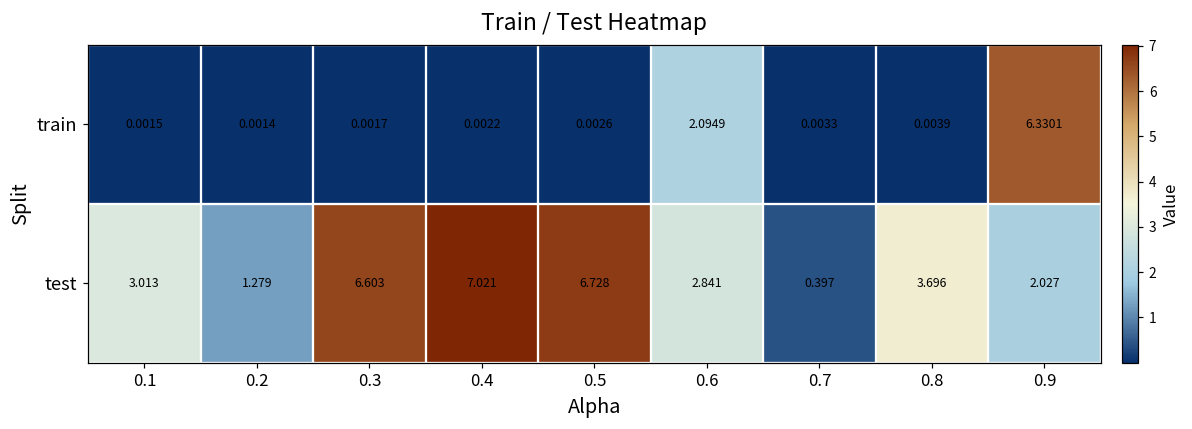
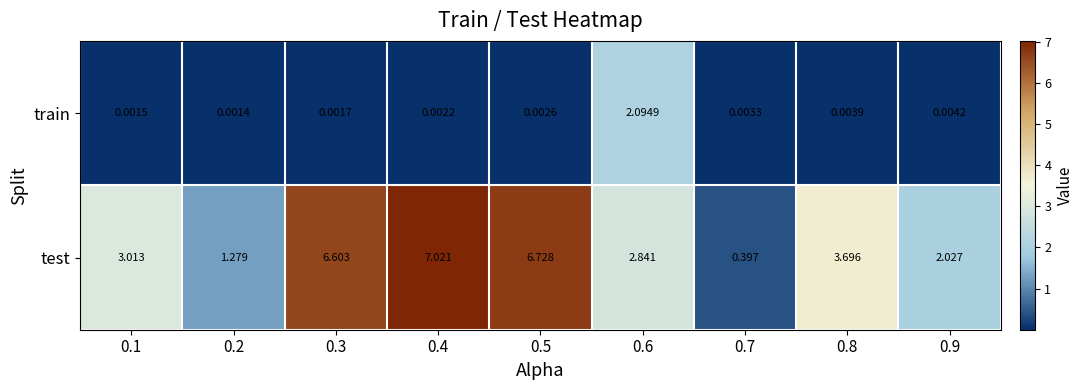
train, 0.9: 6.3301 -> 0.0042
